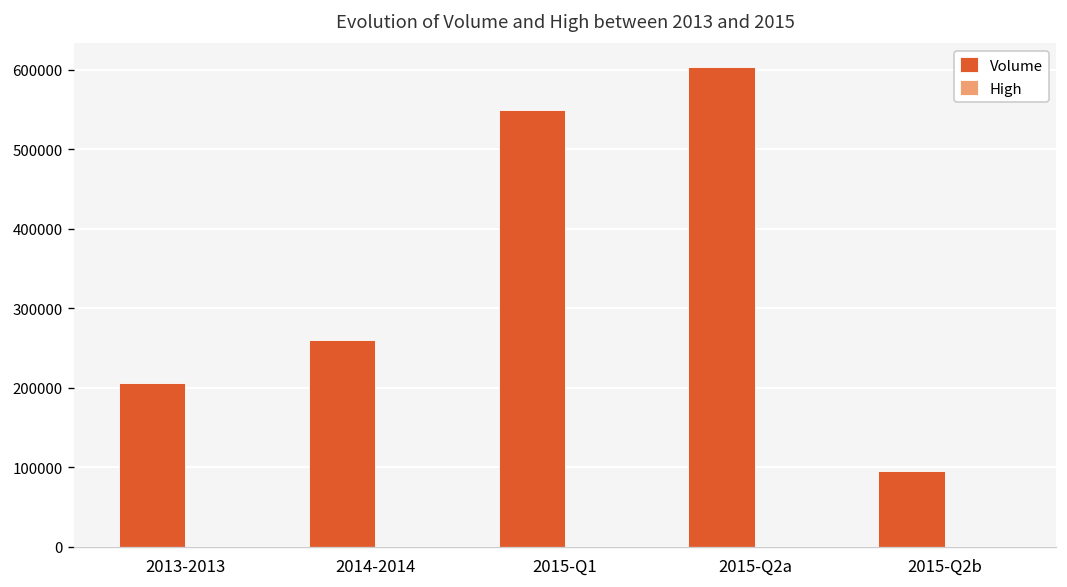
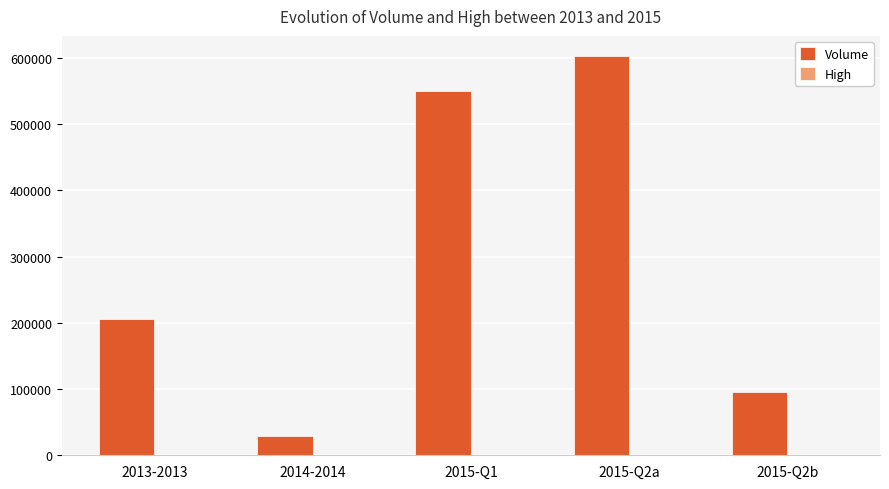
Volume, 2014-2014: 260000 -> 30000
